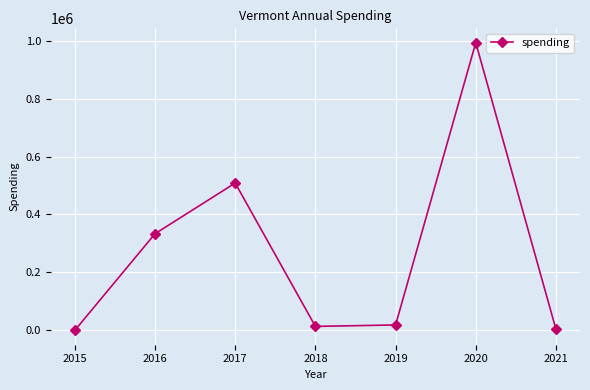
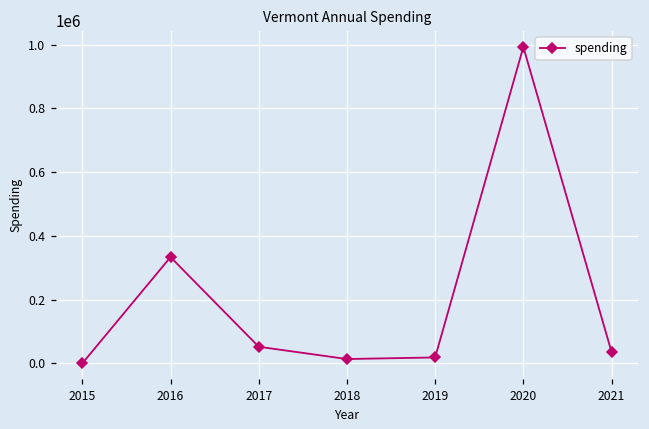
2017: 510000 -> 50000
2021: 0 -> 40000
